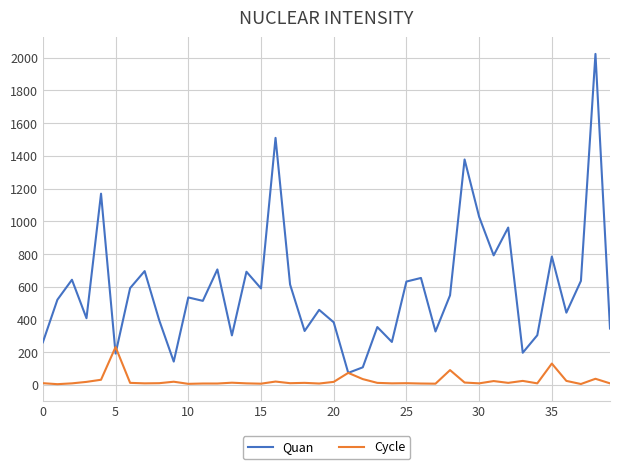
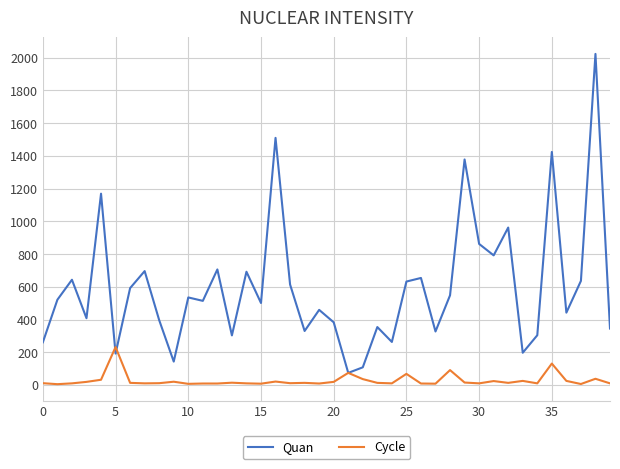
Quan, 15: 590 -> 500
Cycle, 25: 10 -> 70
Quan, 30: 1030 -> 860
Quan, 35: 790 -> 1420
